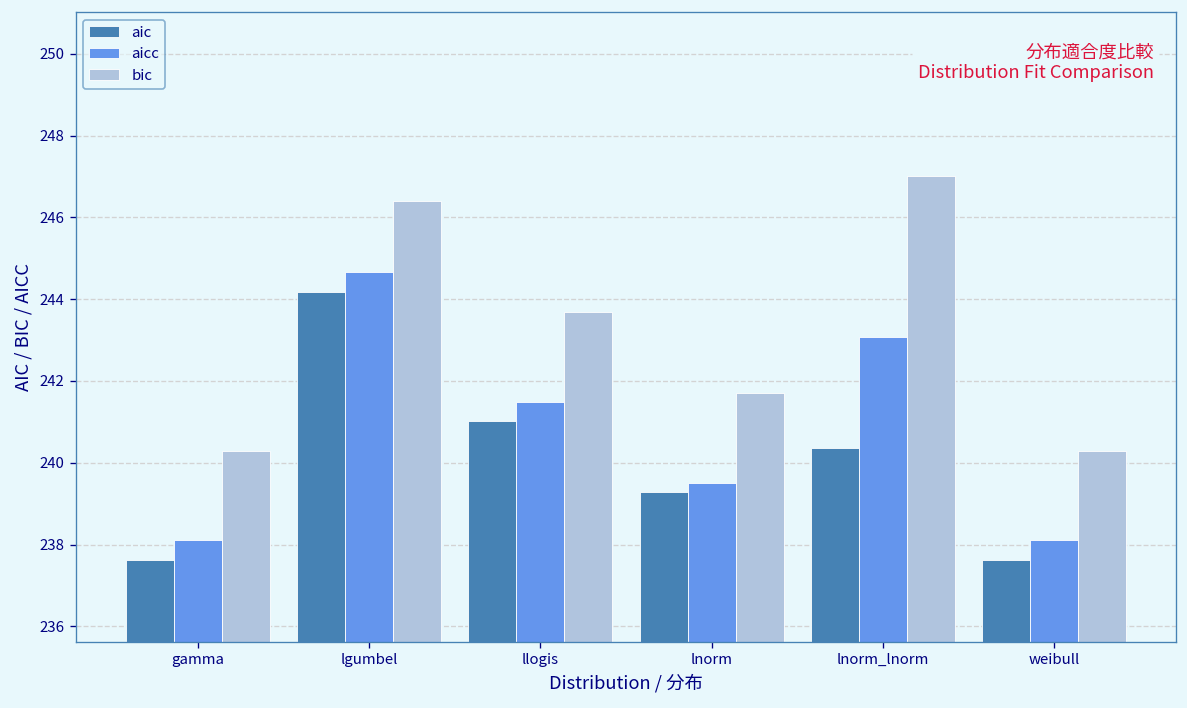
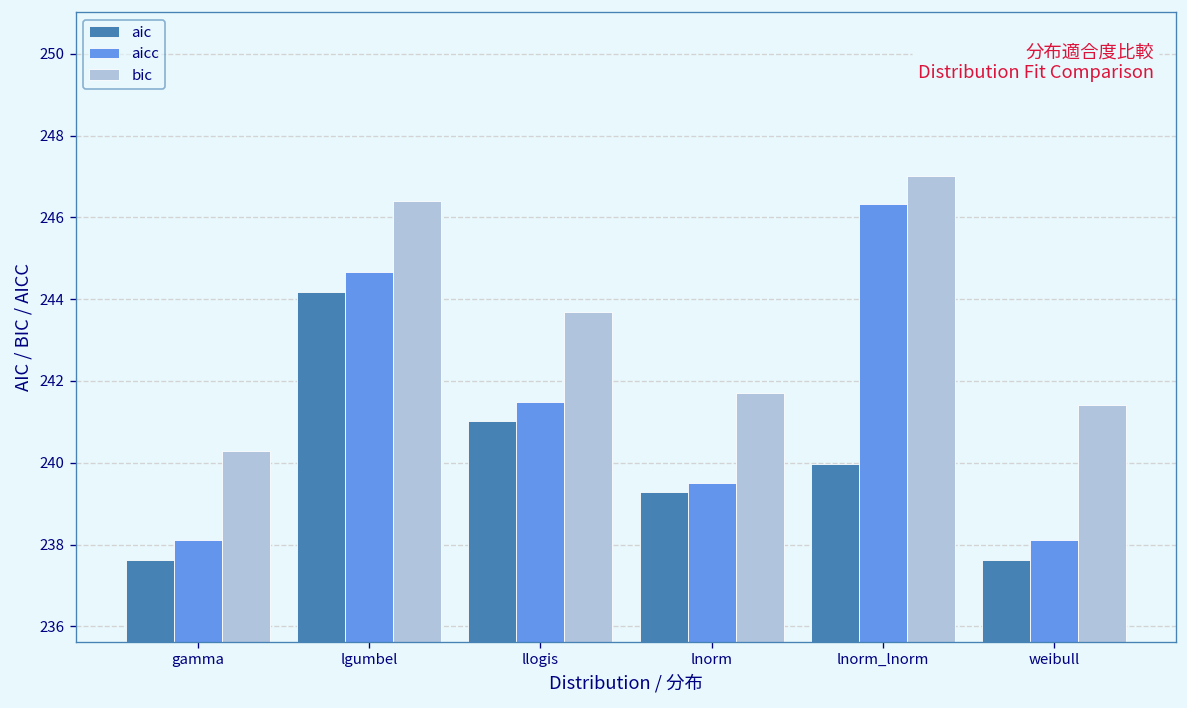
aic, lnorm_lnorm: 240.4 -> 240.0
aicc, lnorm_lnorm: 243.1 -> 246.3
bic, weibull: 240.3 -> 241.4
